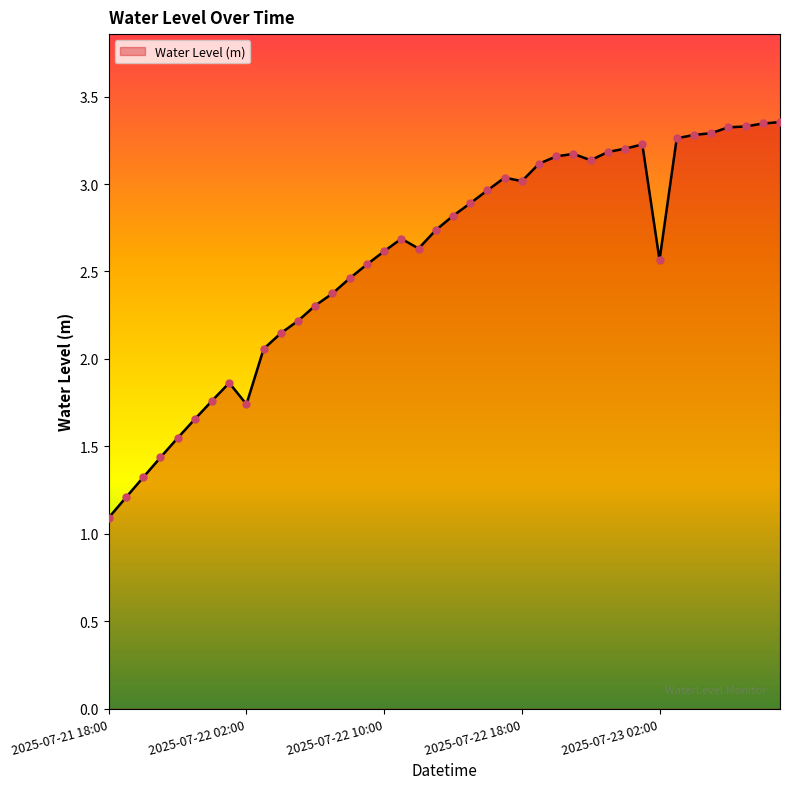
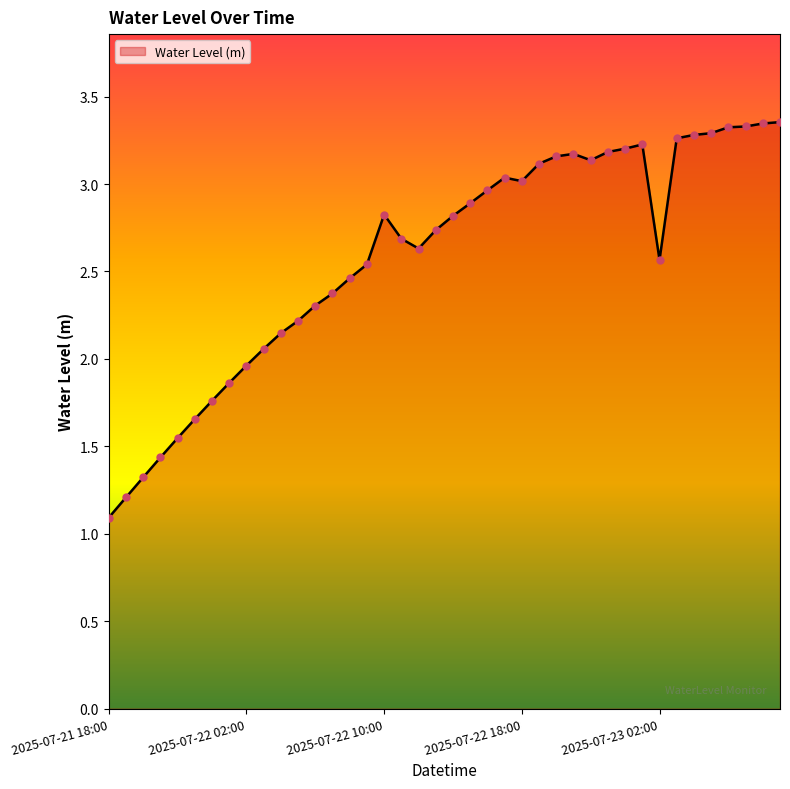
2025-07-22 02:00: 1.74 -> 1.96
2025-07-22 10:00: 2.62 -> 2.83
